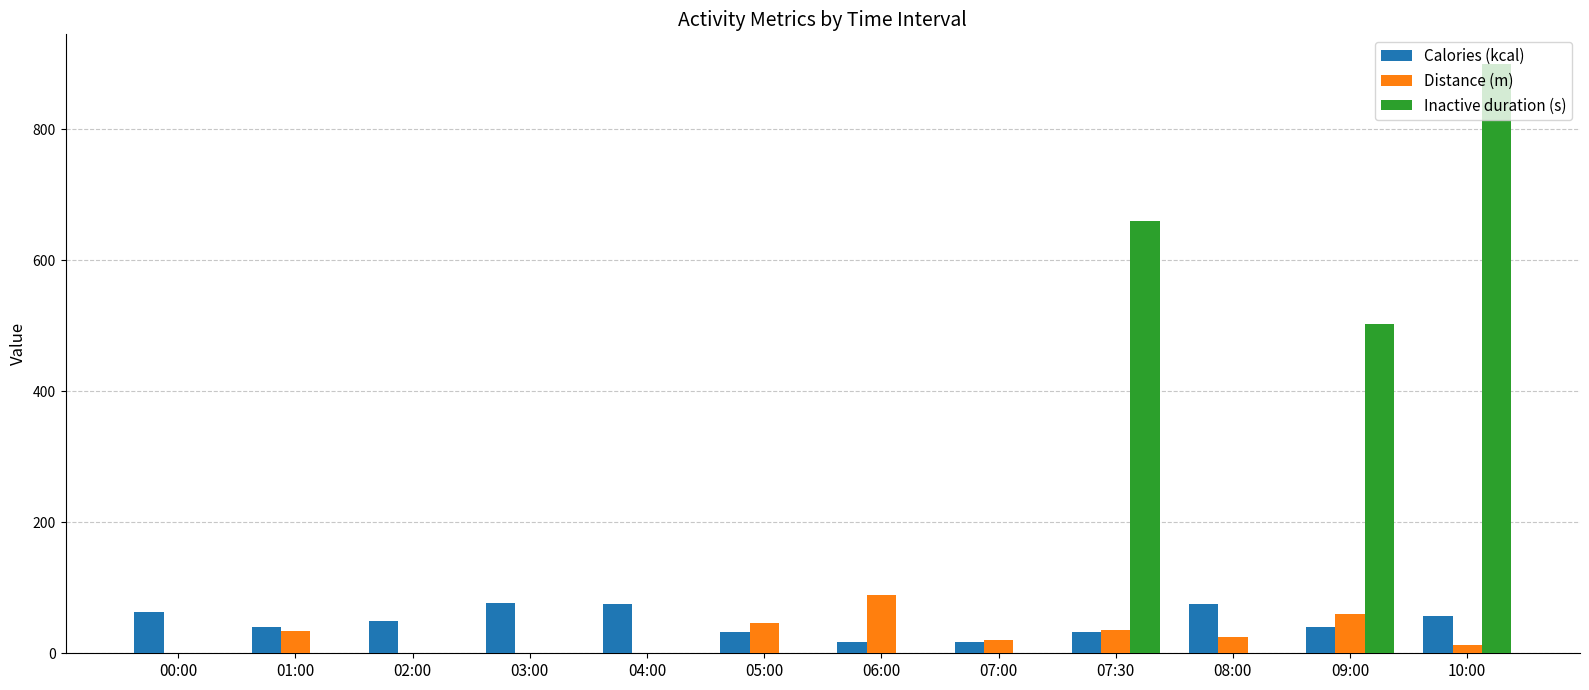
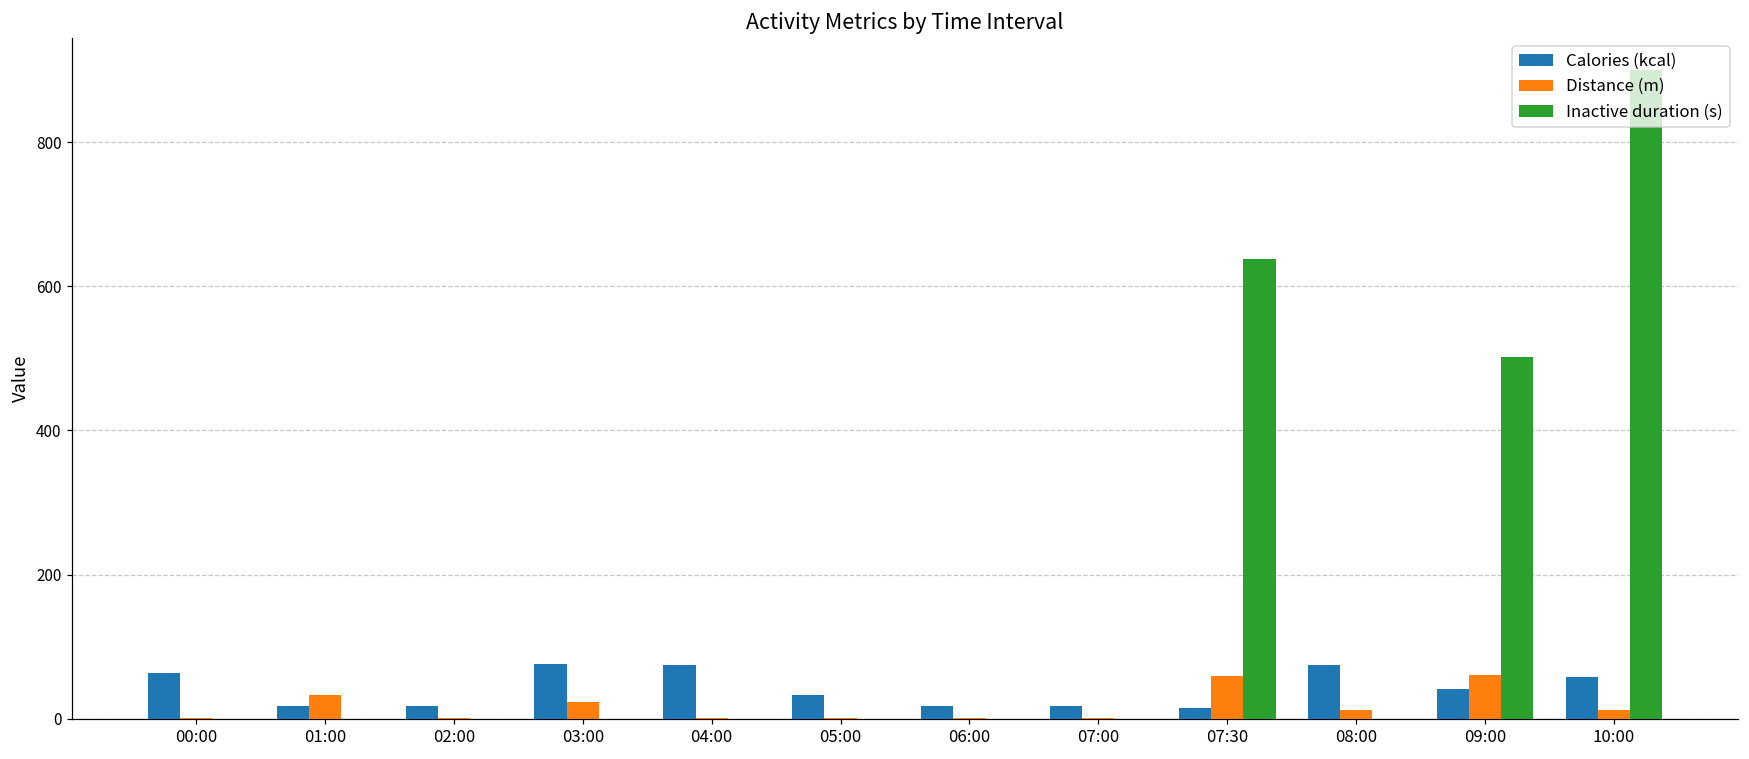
Calories (kcal), 01:00: 40 -> 20
Calories (kcal), 02:00: 50 -> 20
Distance (m), 03:00: 0 -> 20
Distance (m), 05:00: 50 -> 0
Distance (m), 06:00: 90 -> 0
Distance (m), 07:00: 20 -> 0
Calories (kcal), 07:30: 30 -> 10
Distance (m), 07:30: 40 -> 60
Inactive duration (s), 07:30: 660 -> 640
Distance (m), 08:00: 20 -> 10
